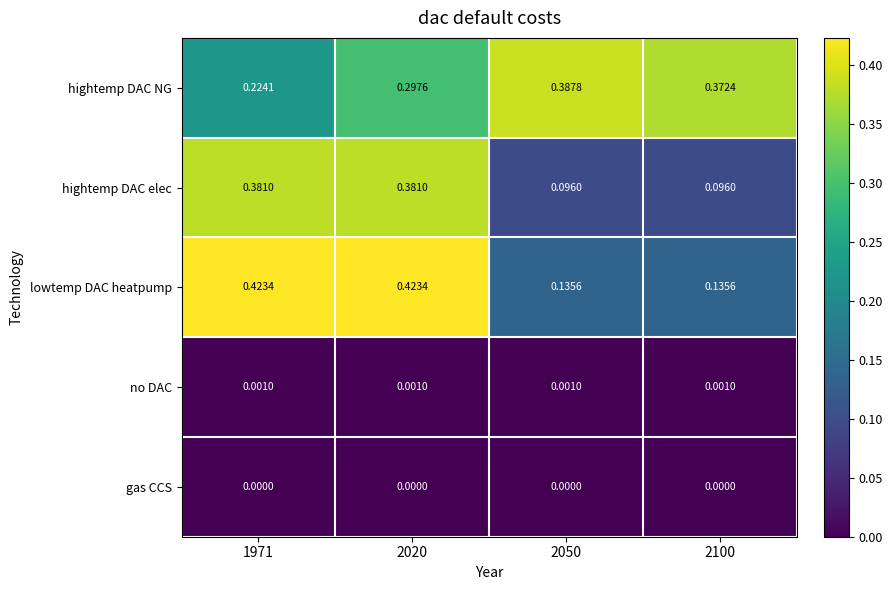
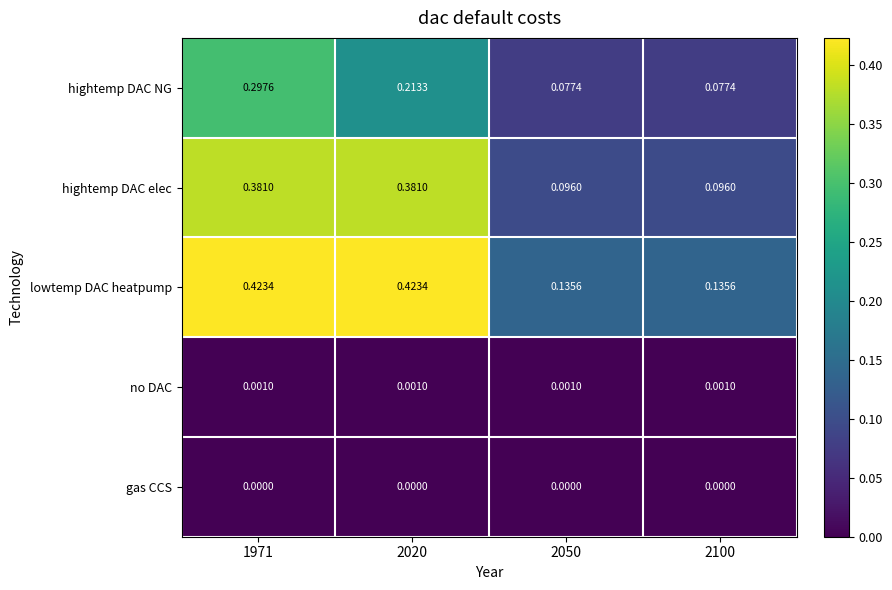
hightemp DAC NG, 1971: 0.2241 -> 0.2976
hightemp DAC NG, 2020: 0.2976 -> 0.2133
hightemp DAC NG, 2050: 0.3878 -> 0.0774
hightemp DAC NG, 2100: 0.3724 -> 0.0774
